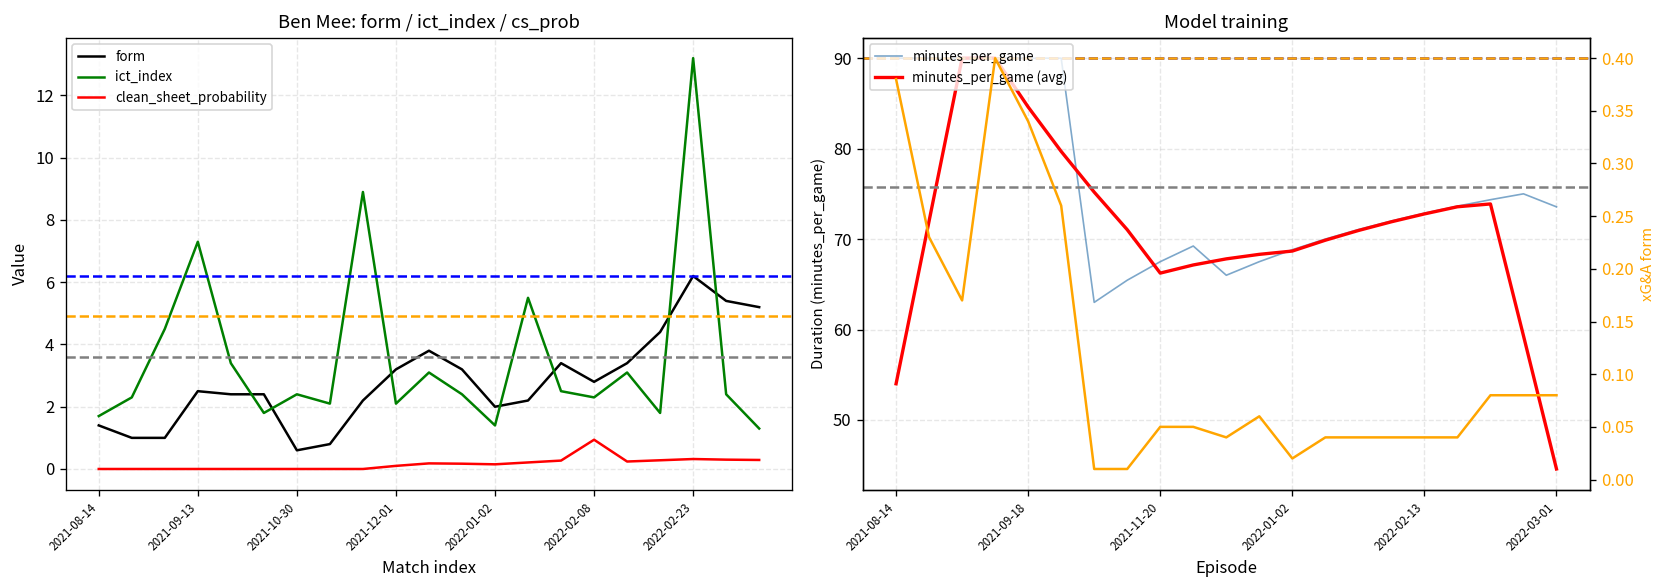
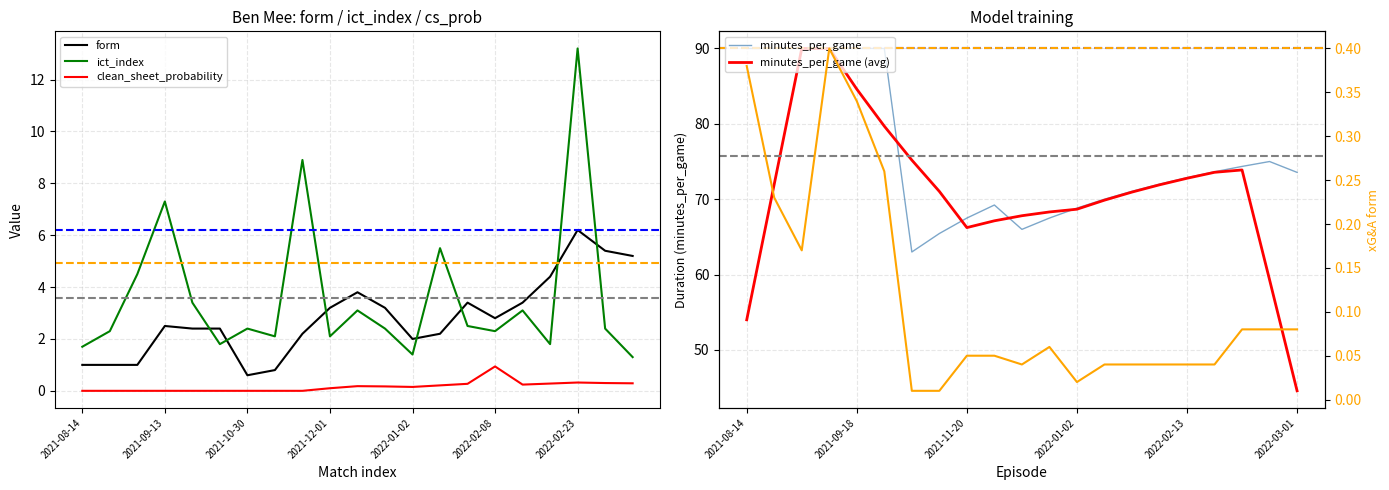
Ben Mee: form / ict_index / cs_prob, form, 2021-08-14: 1.4 -> 1.0
